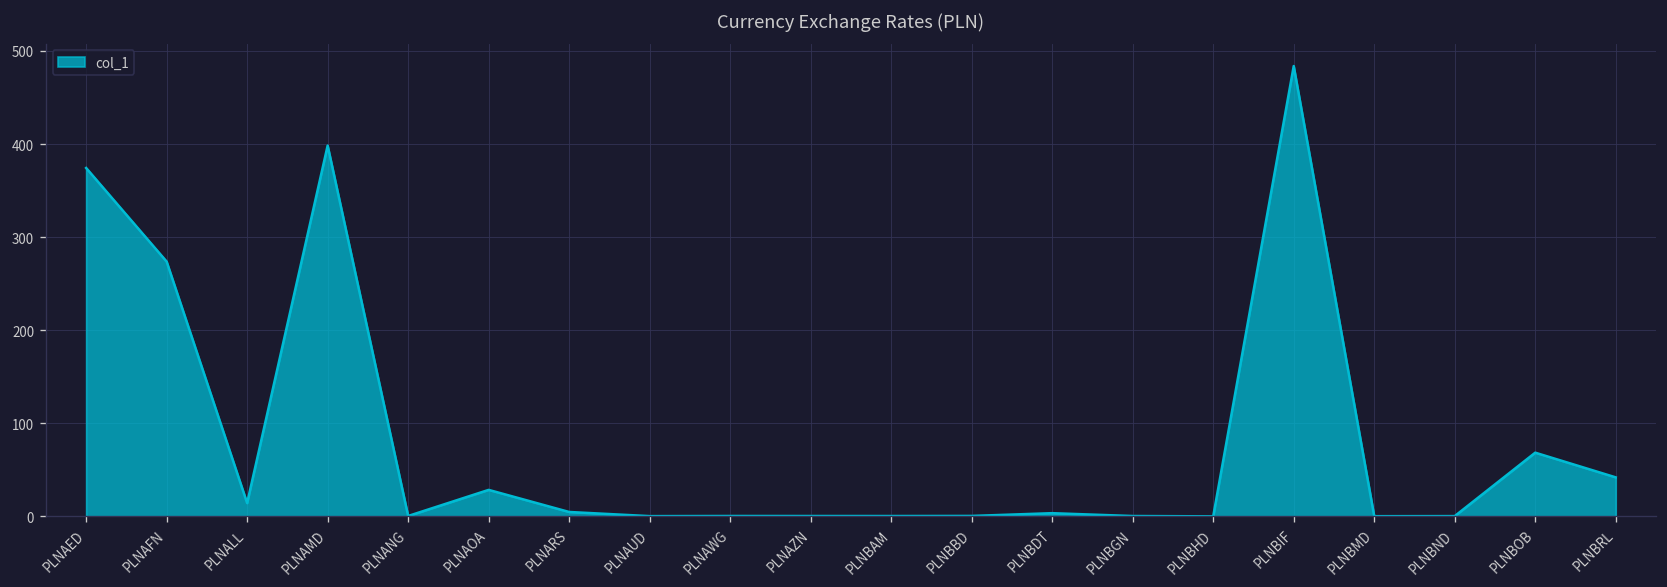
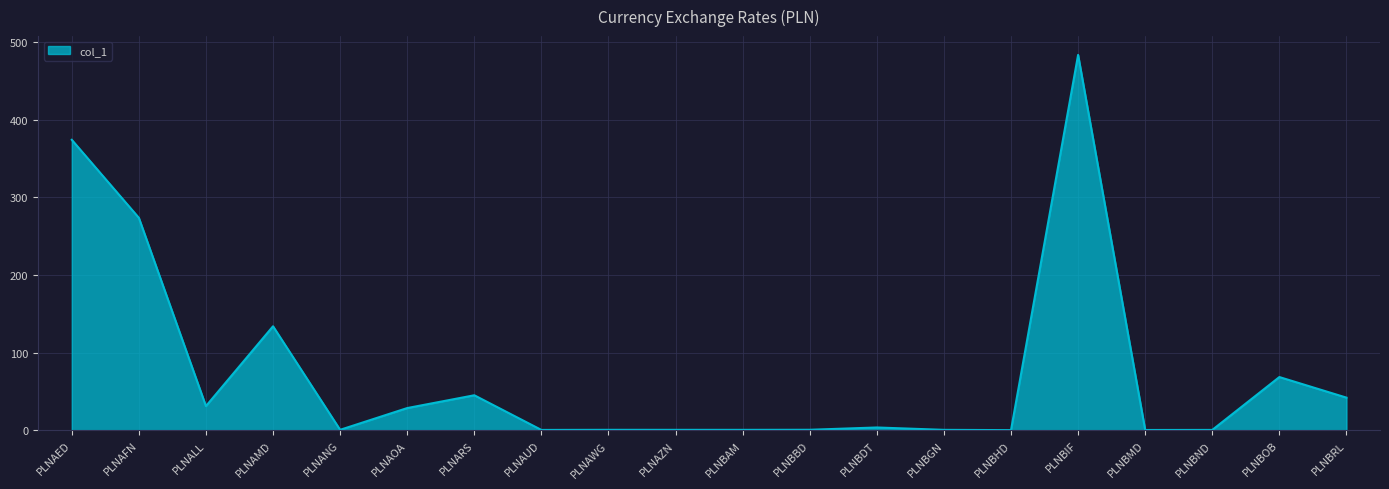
PLNALL: 10 -> 30
PLNAMD: 400 -> 130
PLNARS: 0 -> 50
